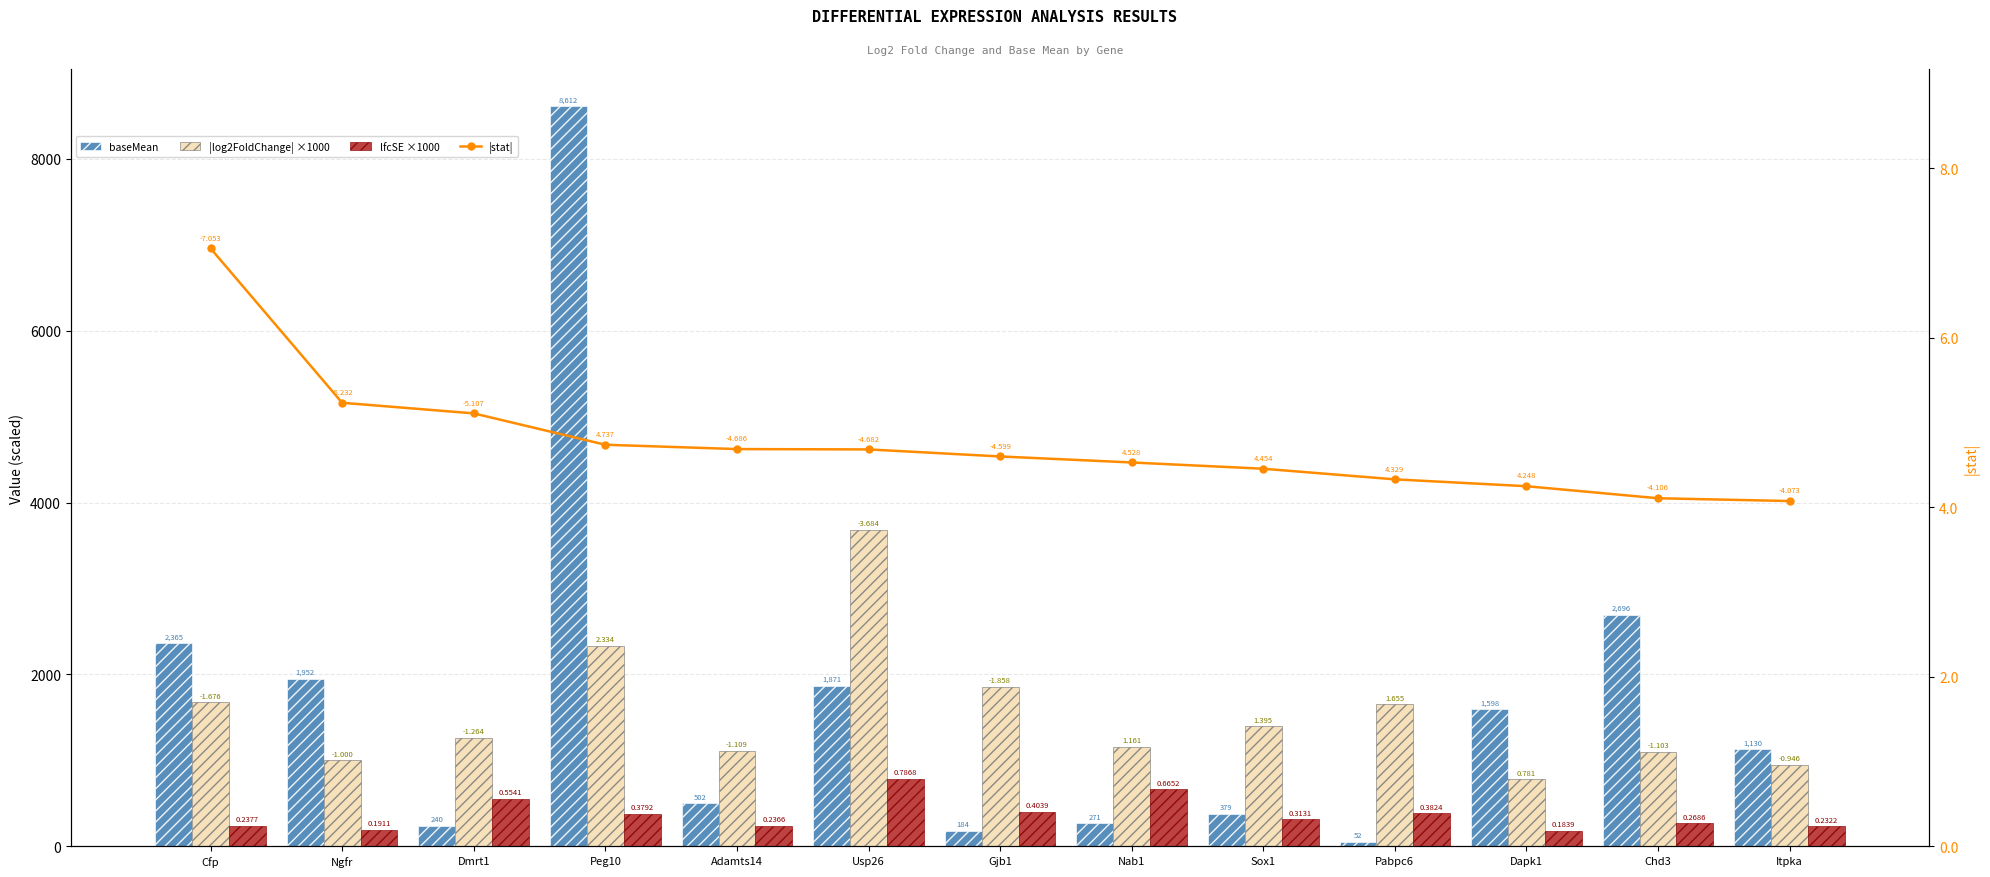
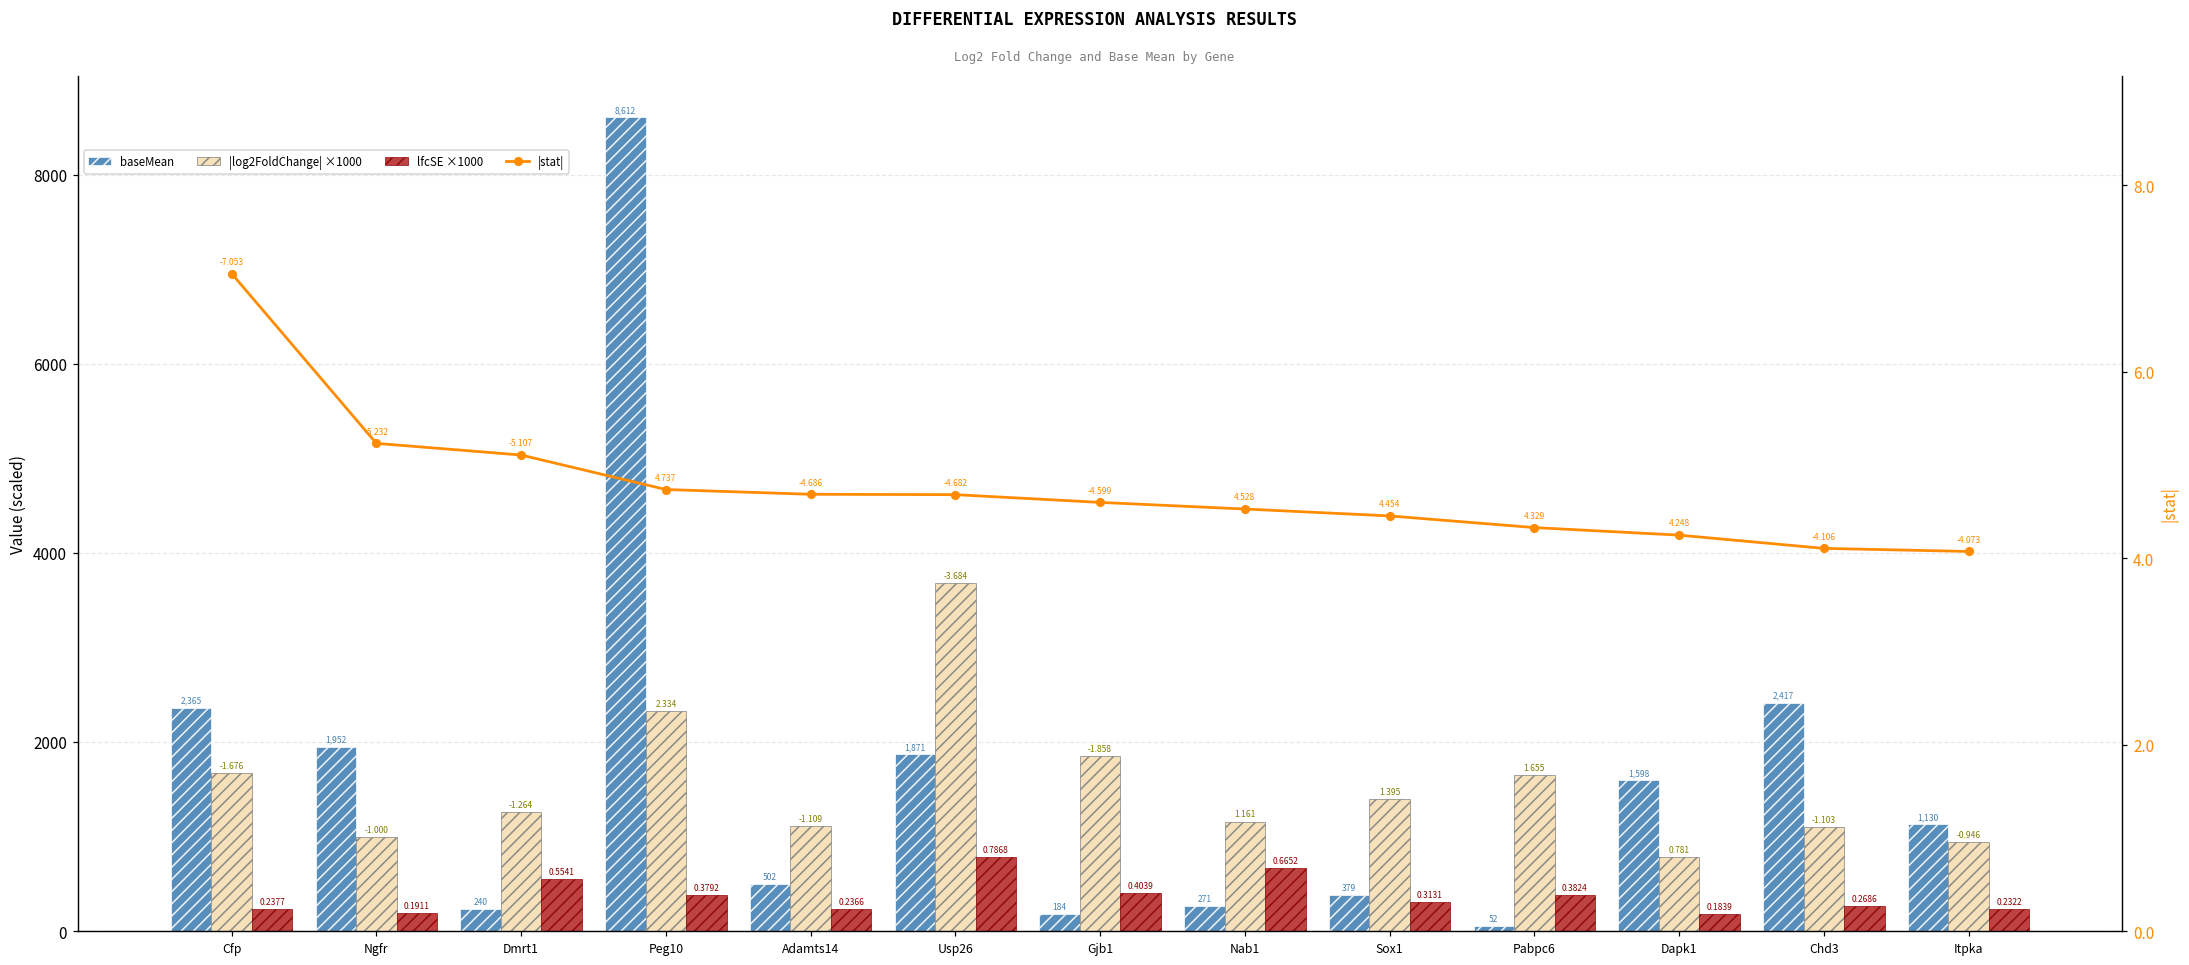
baseMean, Chd3: 2,696 -> 2,417
